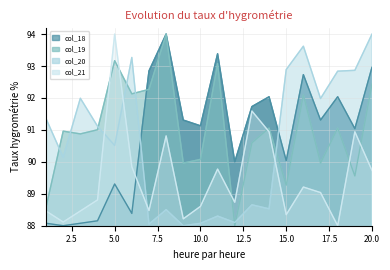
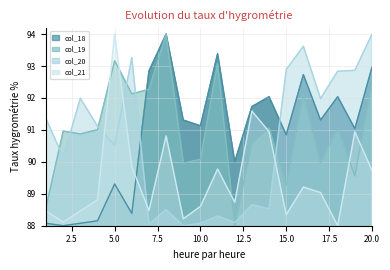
col_18, 15.0: 90.0 -> 90.8
